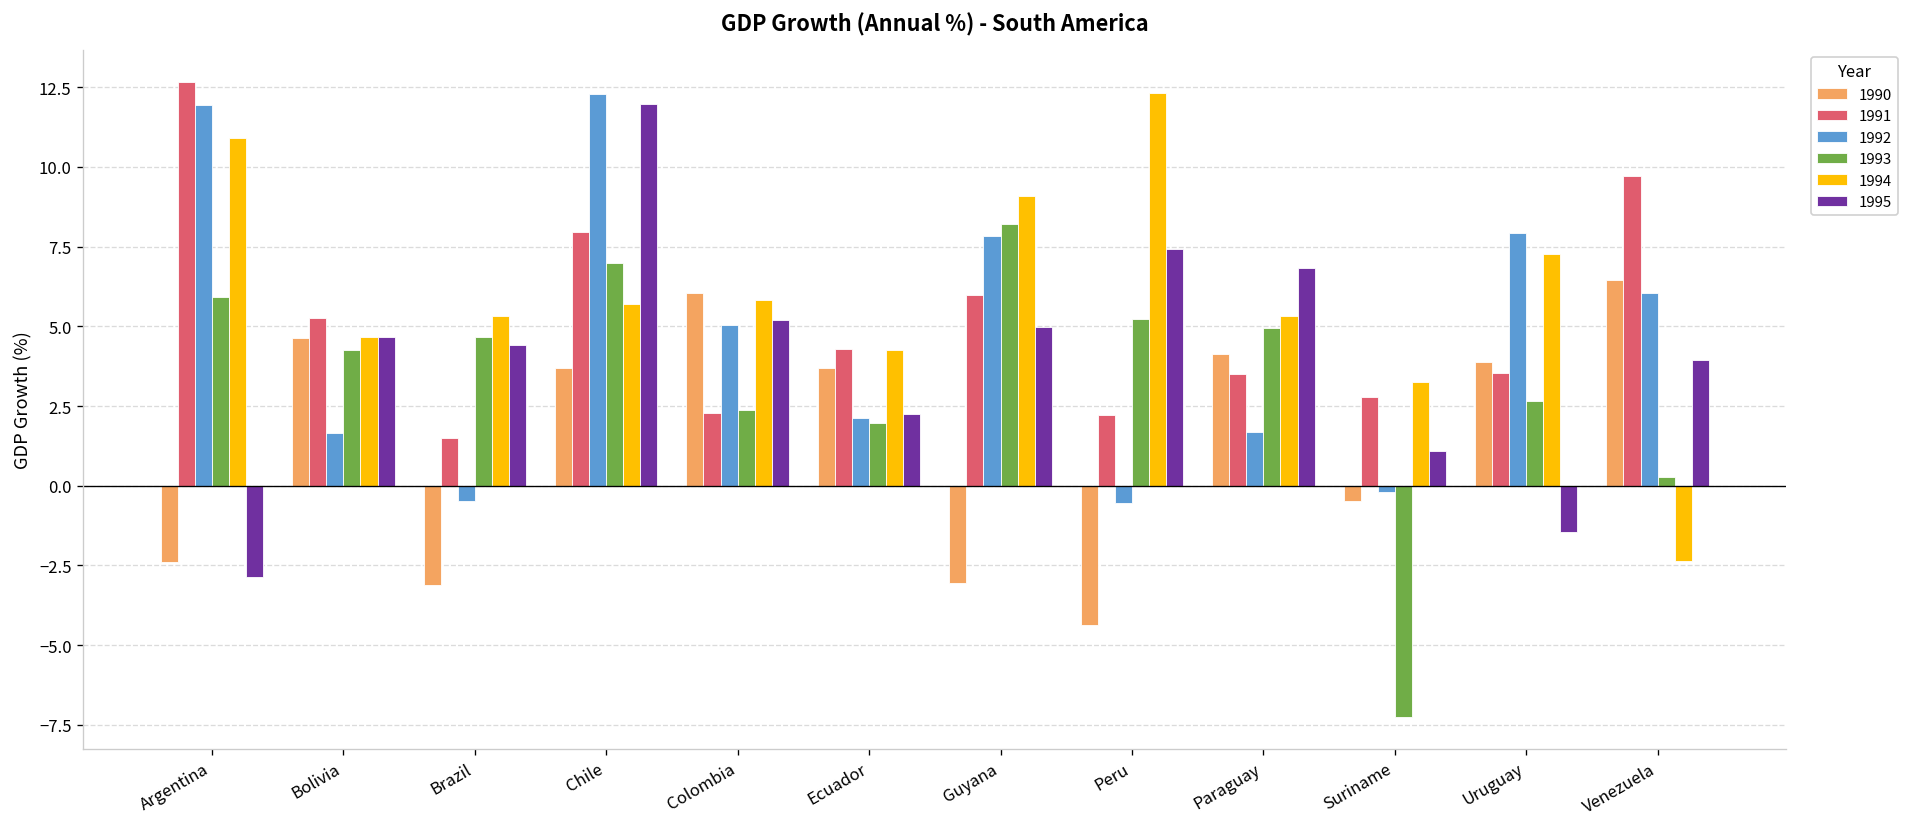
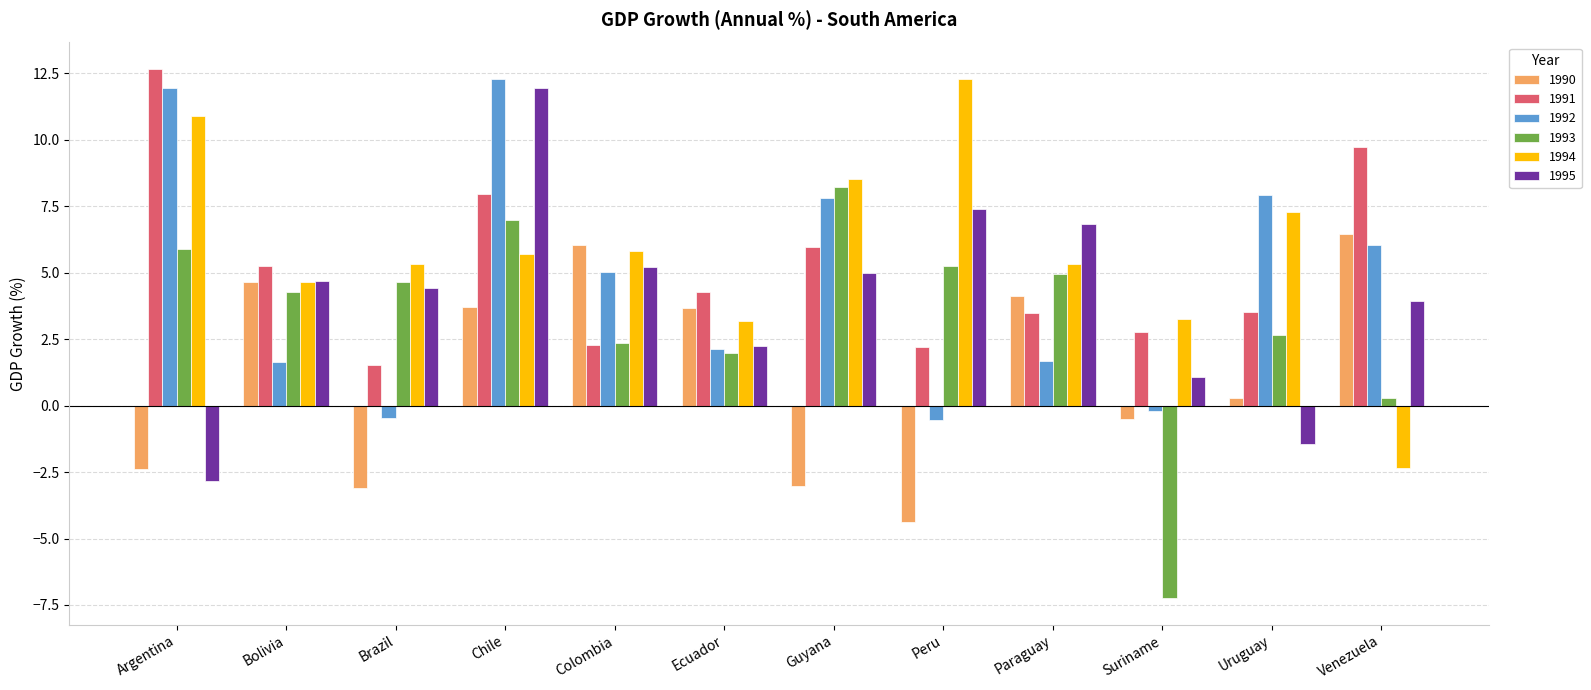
1994, Ecuador: 4.3 -> 3.2
1994, Guyana: 9.1 -> 8.5
1990, Uruguay: 3.9 -> 0.3
